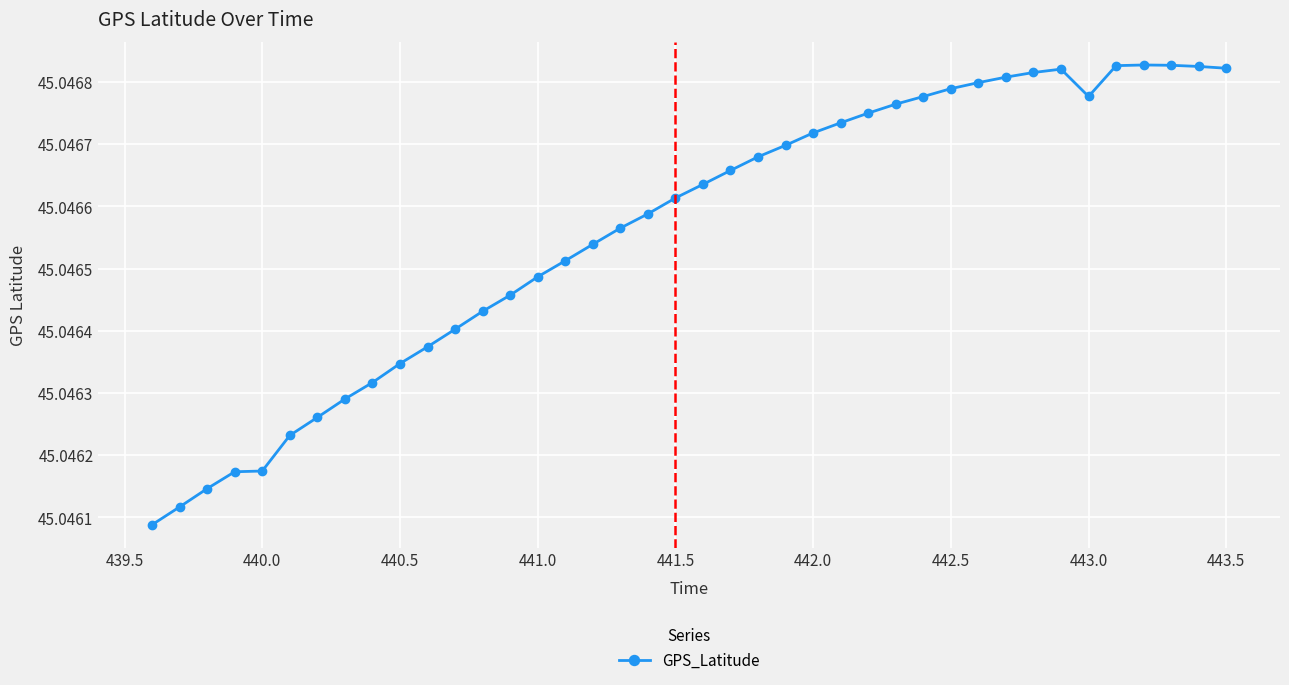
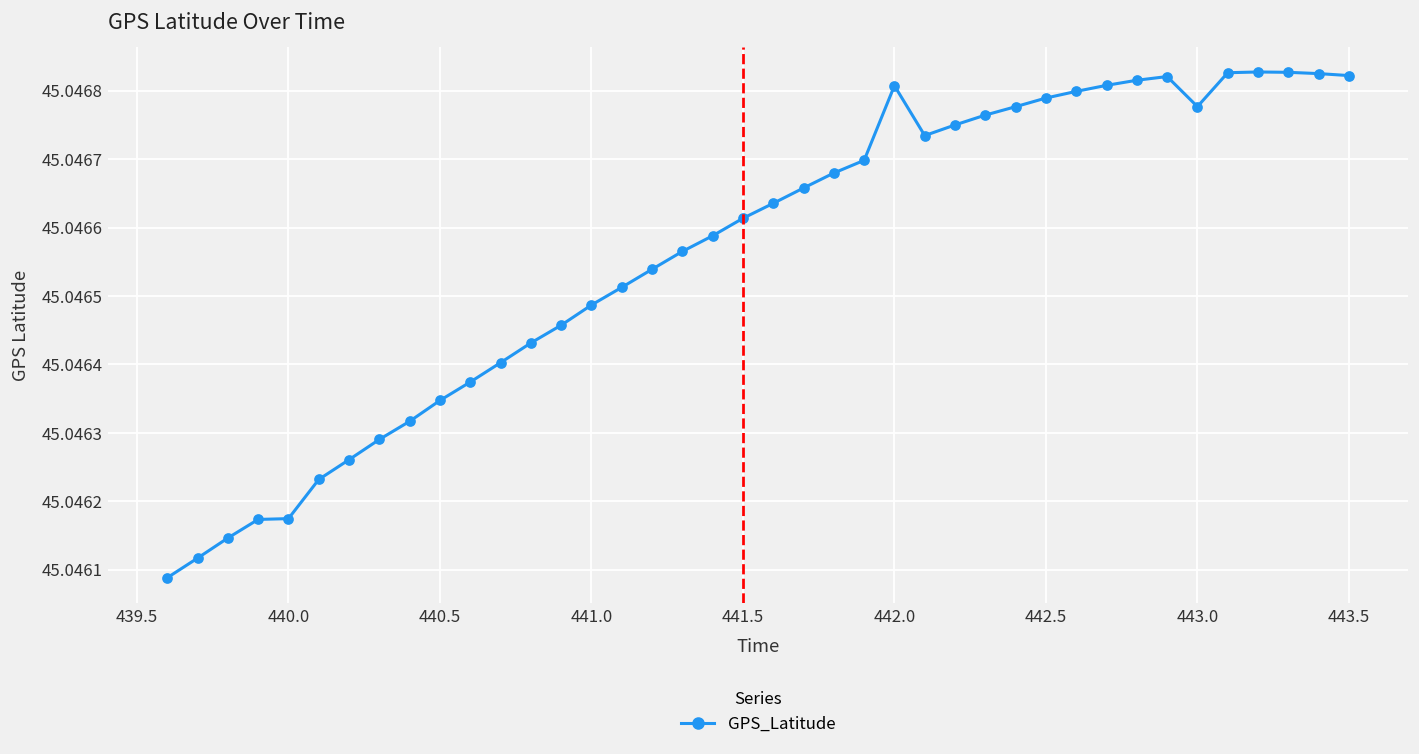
442.0: 45.04672 -> 45.04681
